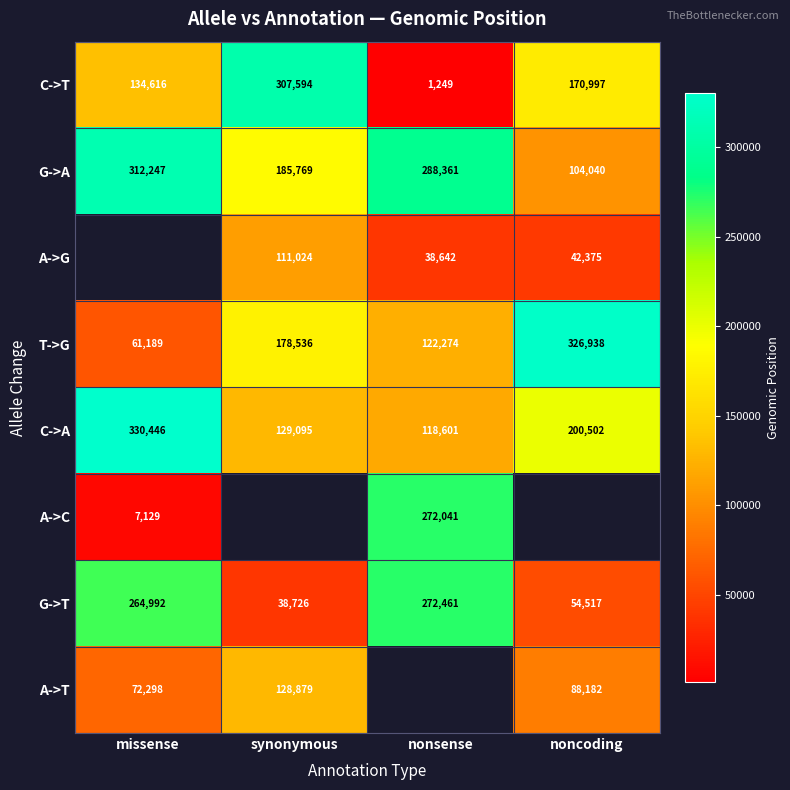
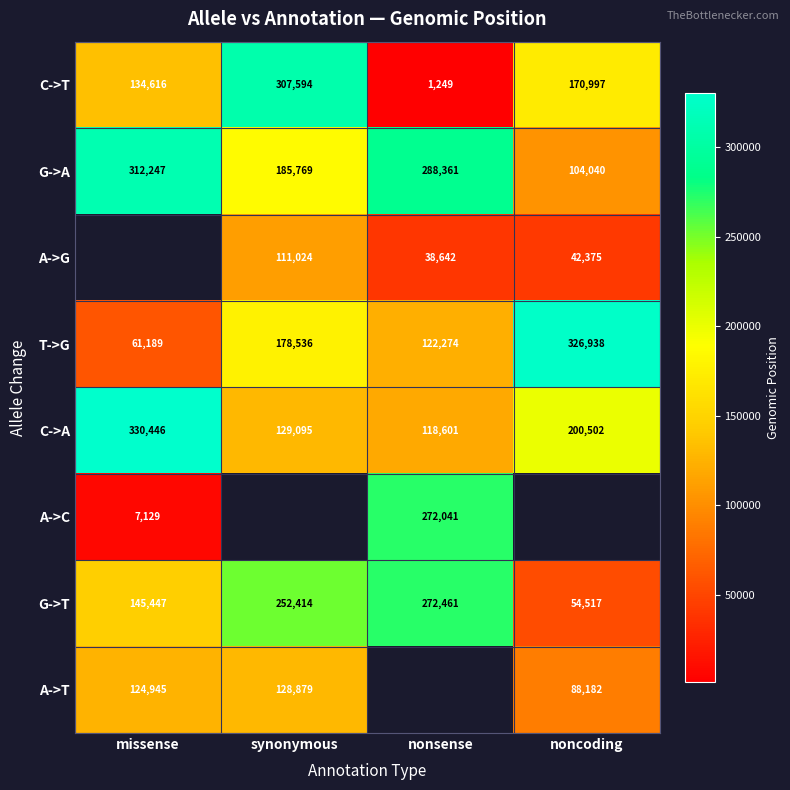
G->T, missense: 264,992 -> 145,447
G->T, synonymous: 38,726 -> 252,414
A->T, missense: 72,298 -> 124,945
